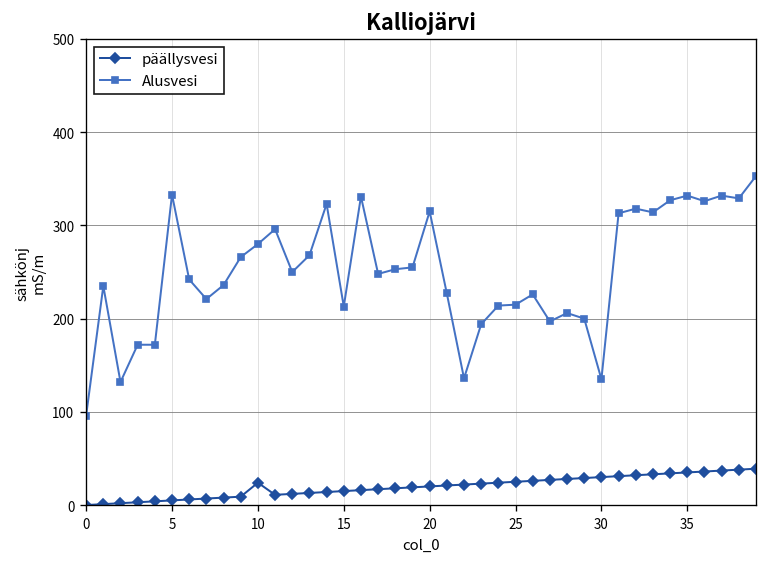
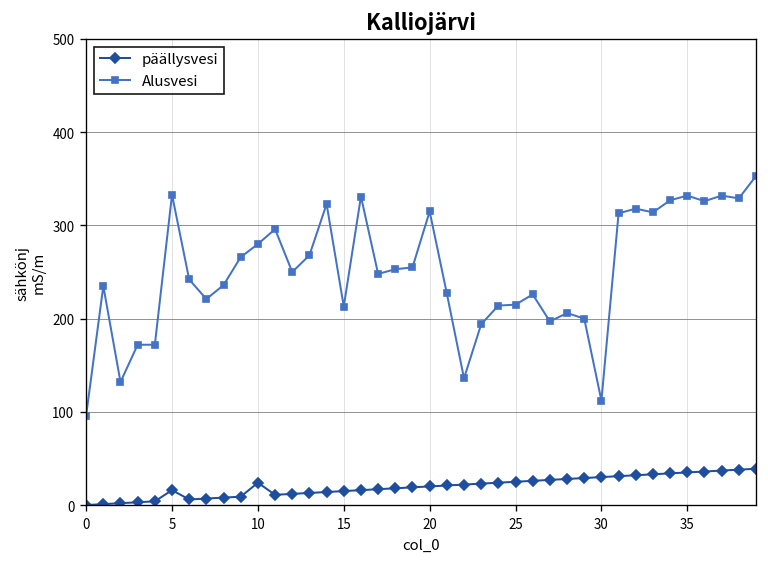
päällysvesi, 5: 10 -> 20
Alusvesi, 30: 140 -> 110
